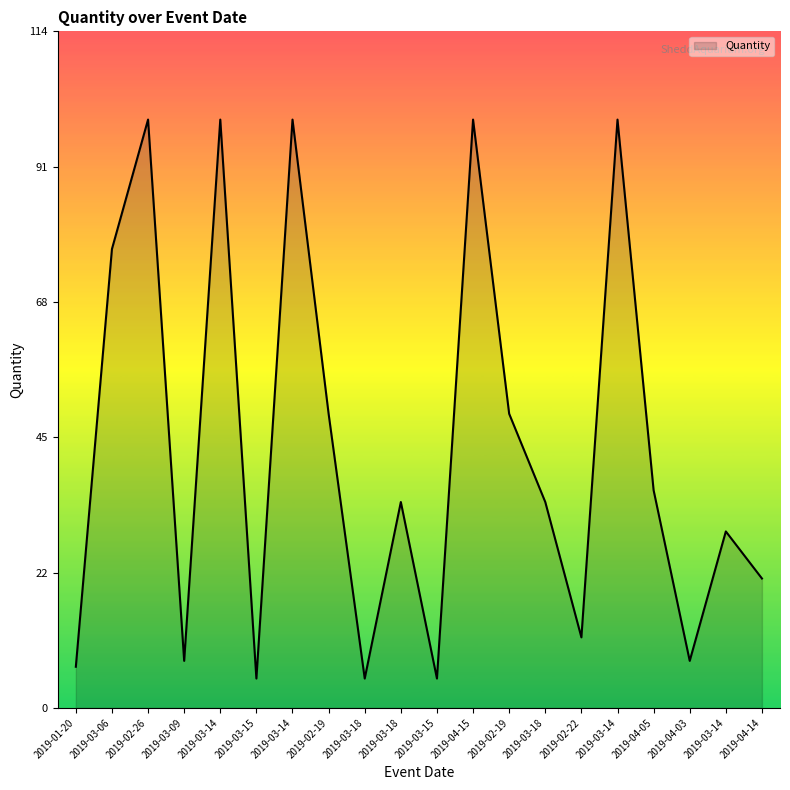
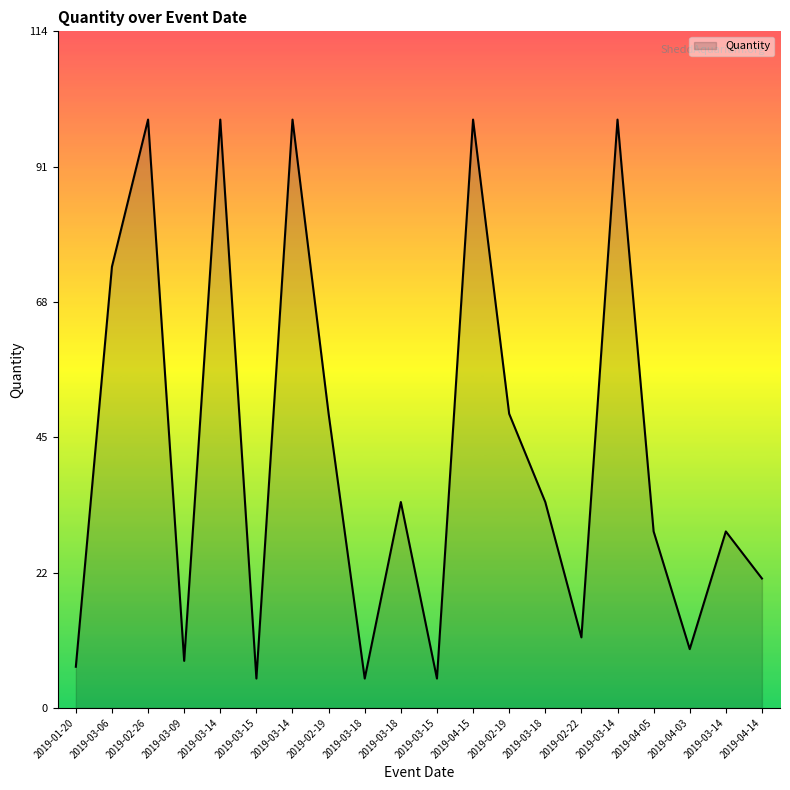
2019-03-06: 77 -> 74
2019-04-05: 37 -> 30
2019-04-03: 8 -> 10
